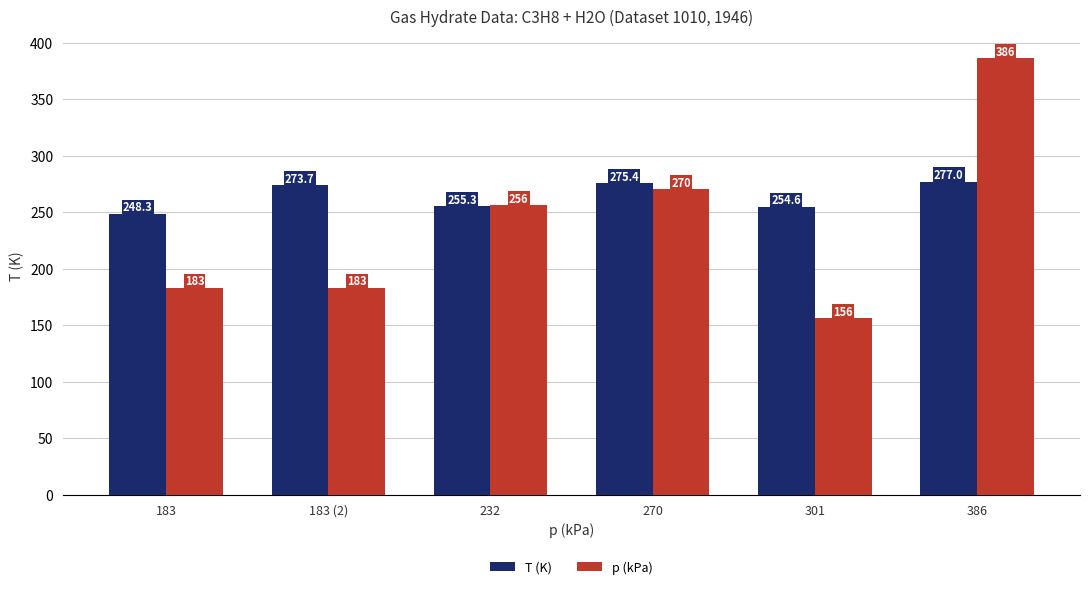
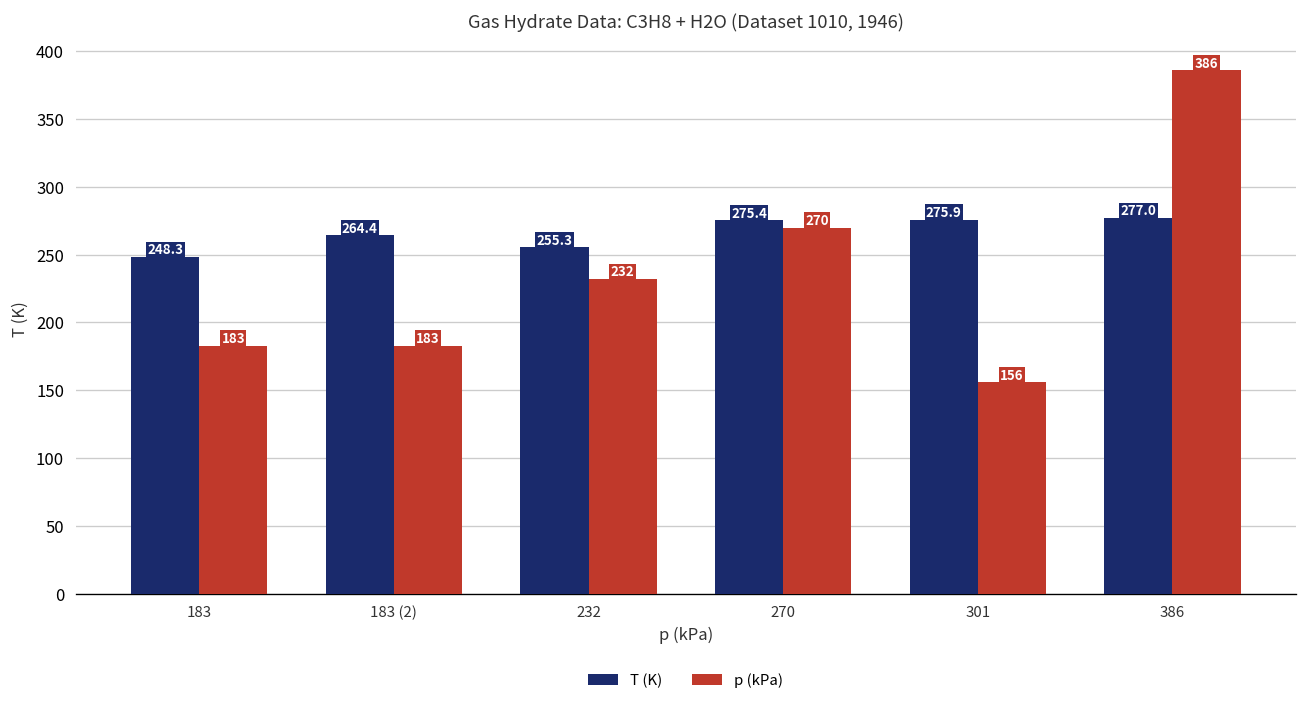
T (K), 183 (2): 273.7 -> 264.4
p (kPa), 232: 256 -> 232
T (K), 301: 254.6 -> 275.9
